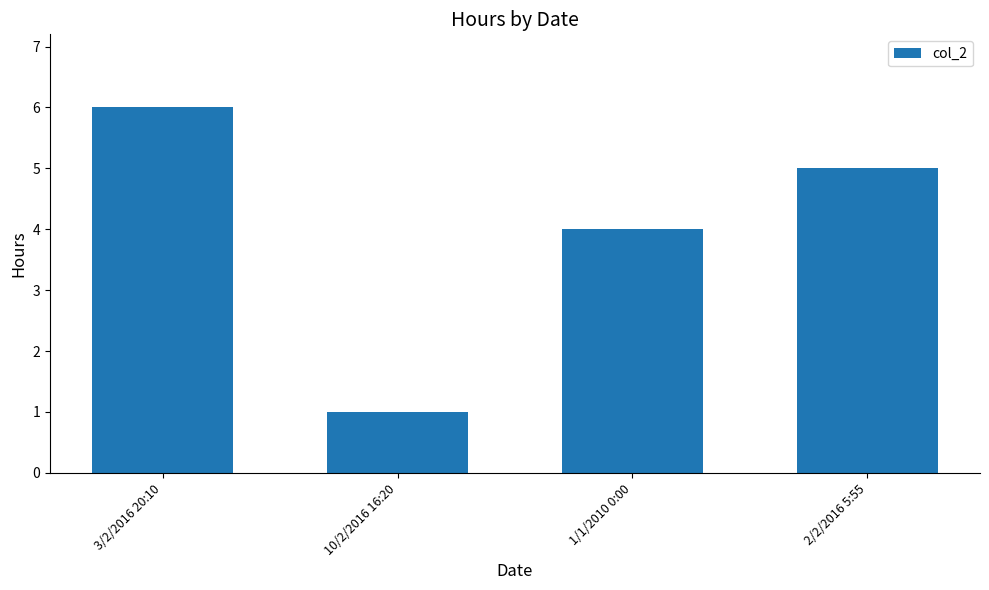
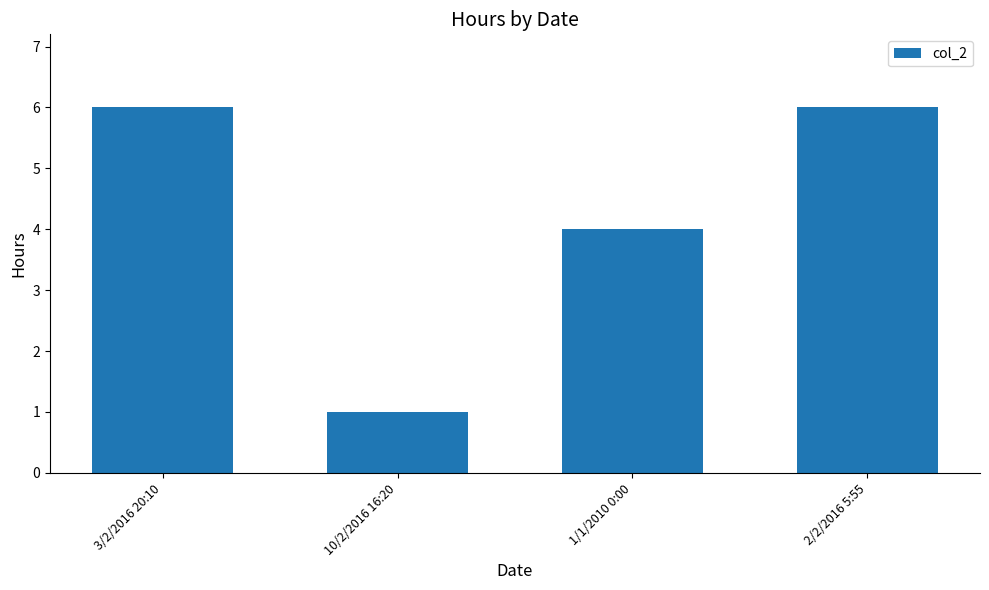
2/2/2016 5:55: 5 -> 6
